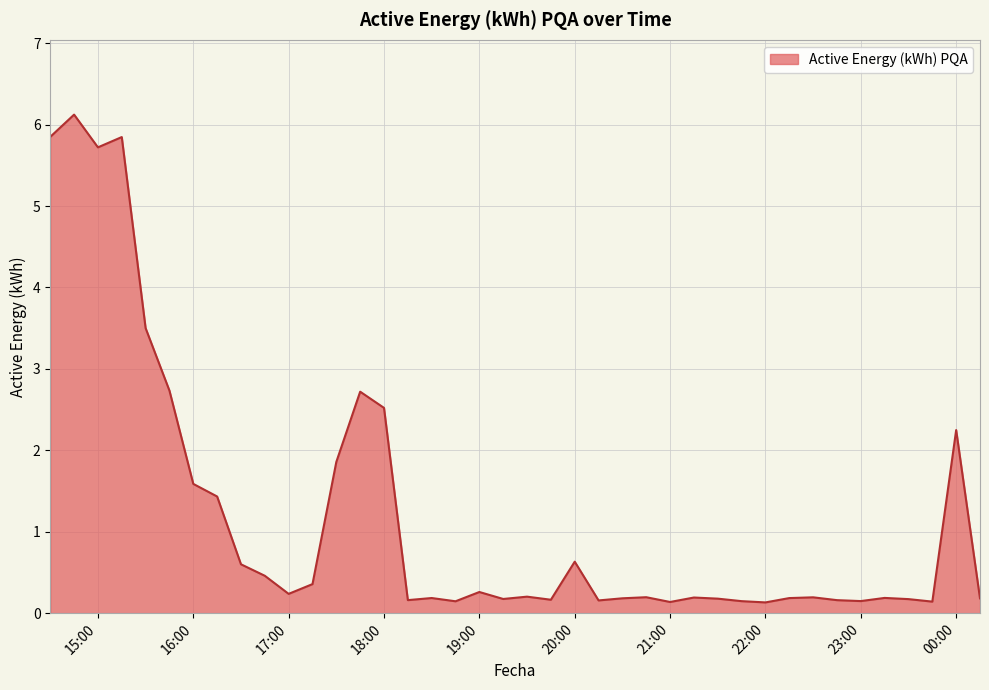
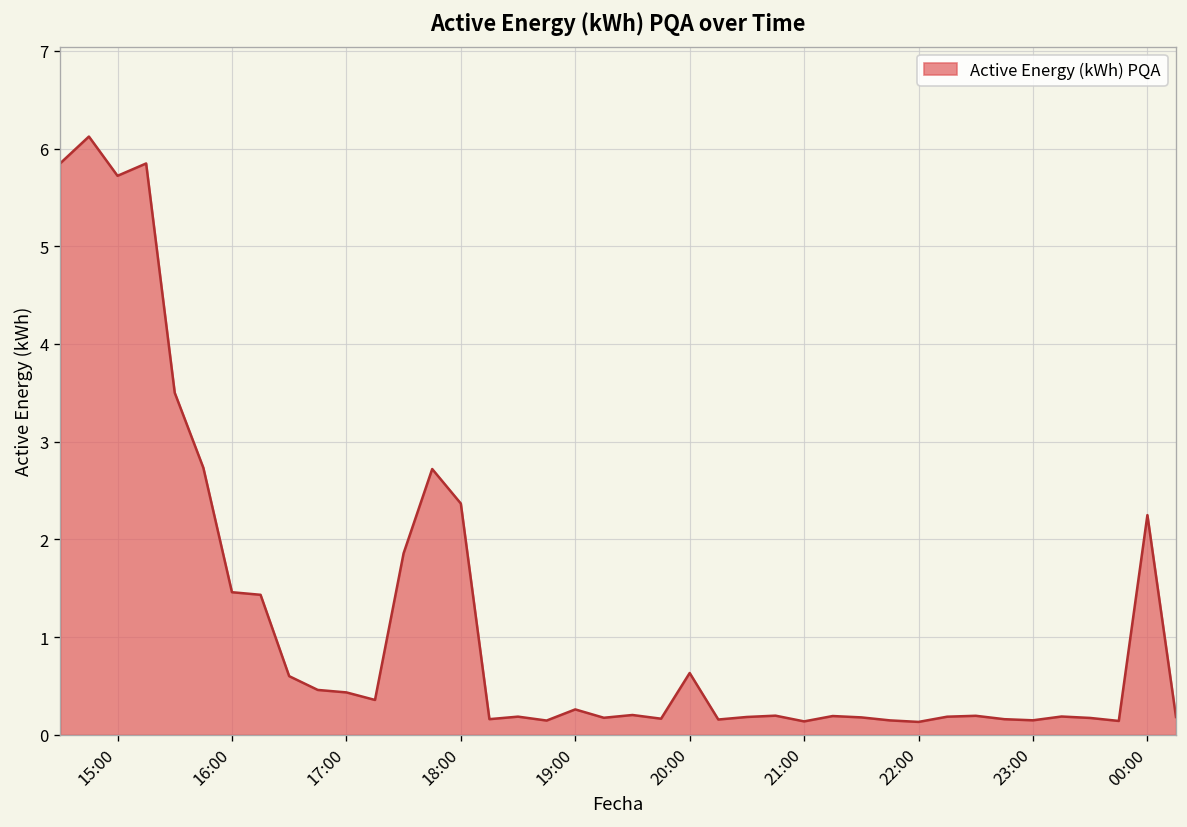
16:00: 1.6 -> 1.5
17:00: 0.2 -> 0.4
18:00: 2.5 -> 2.4
